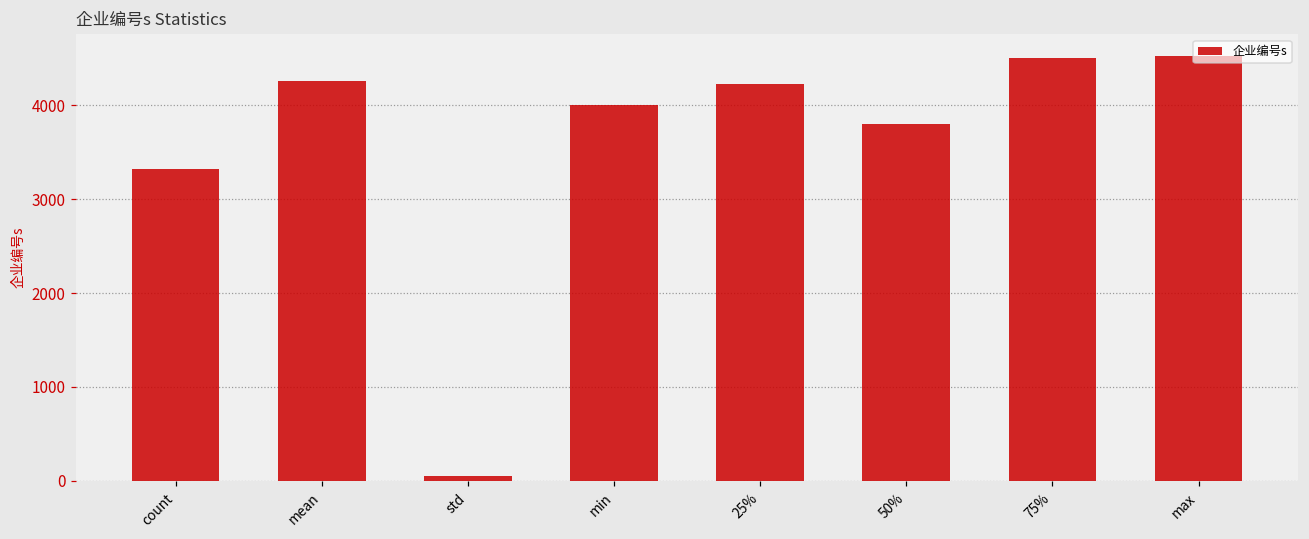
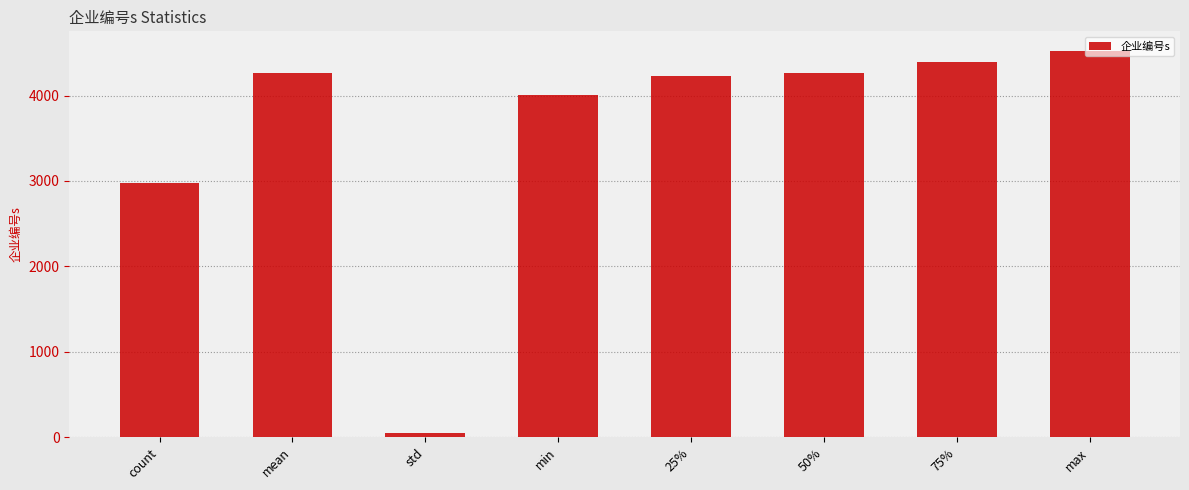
count: 3300 -> 3000
50%: 3800 -> 4300
75%: 4500 -> 4400
